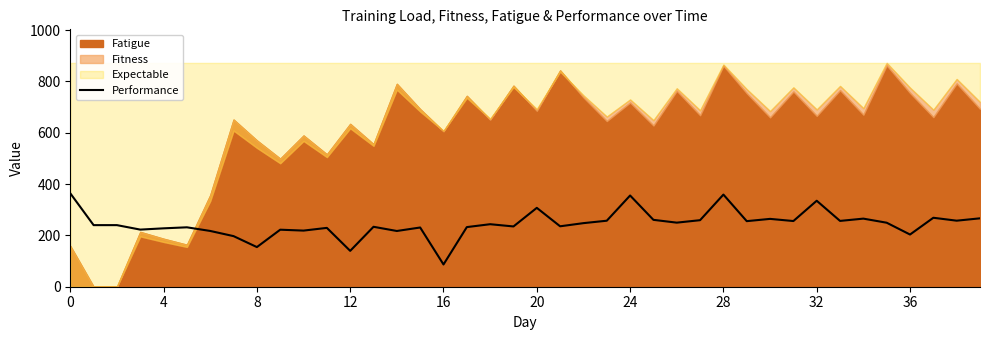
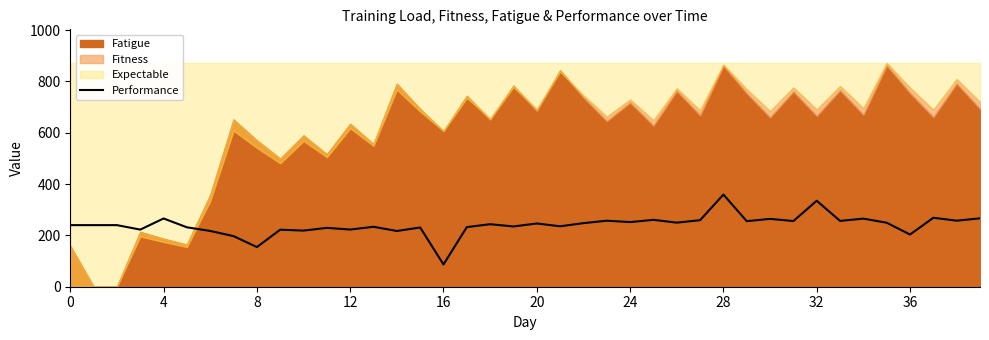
Performance, 0: 360 -> 240
Performance, 4: 230 -> 270
Performance, 12: 140 -> 220
Performance, 20: 310 -> 250
Performance, 24: 360 -> 250
